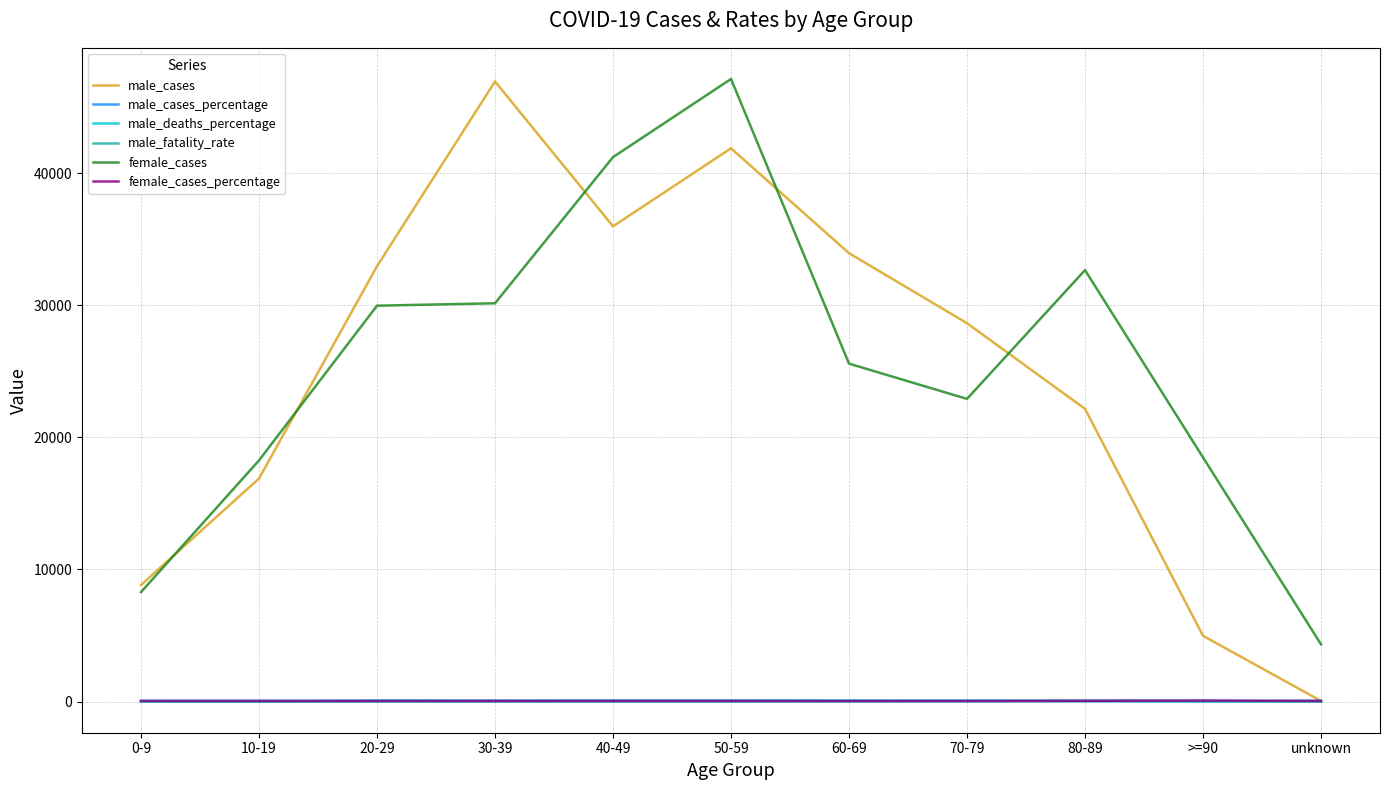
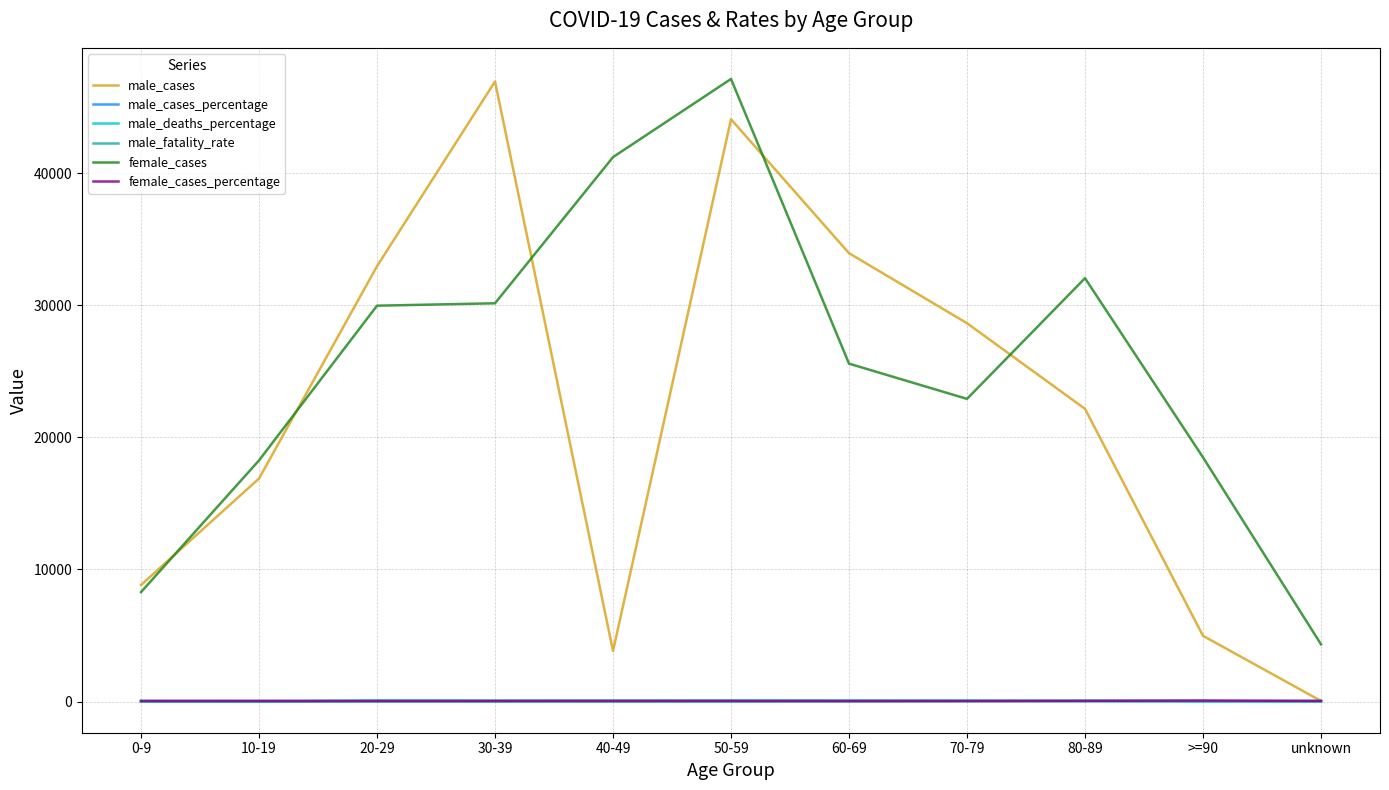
male_cases, 40-49: 36000 -> 3800
male_cases, 50-59: 41900 -> 44100
female_cases, 80-89: 32700 -> 32000
